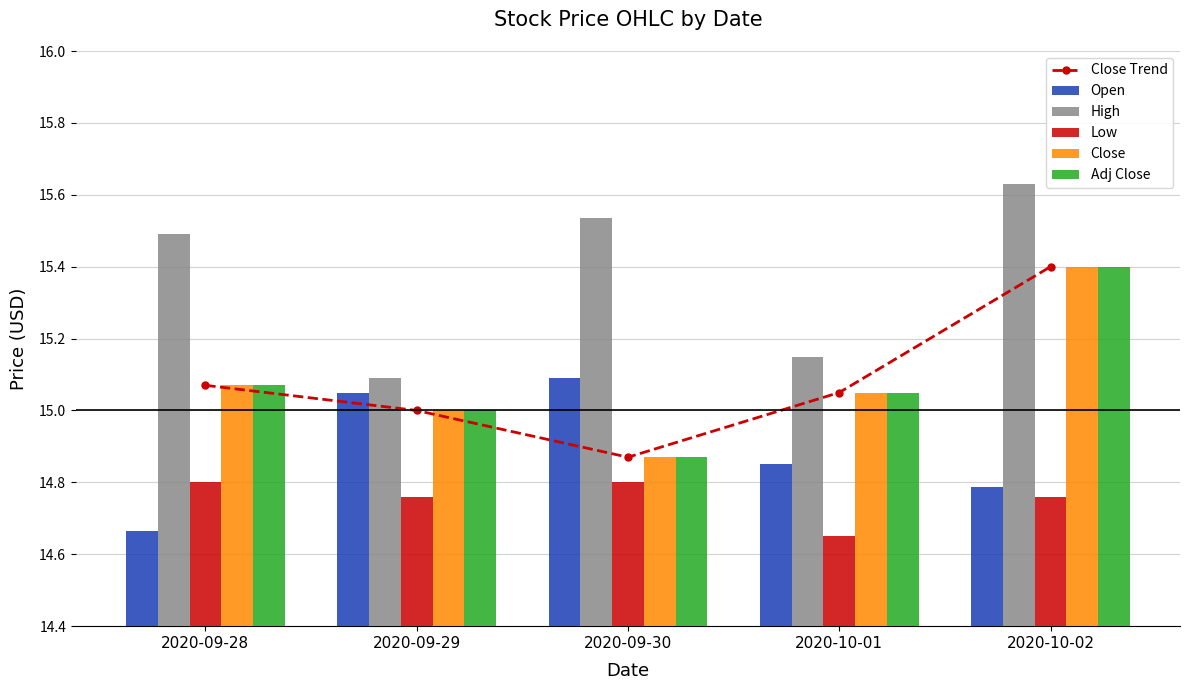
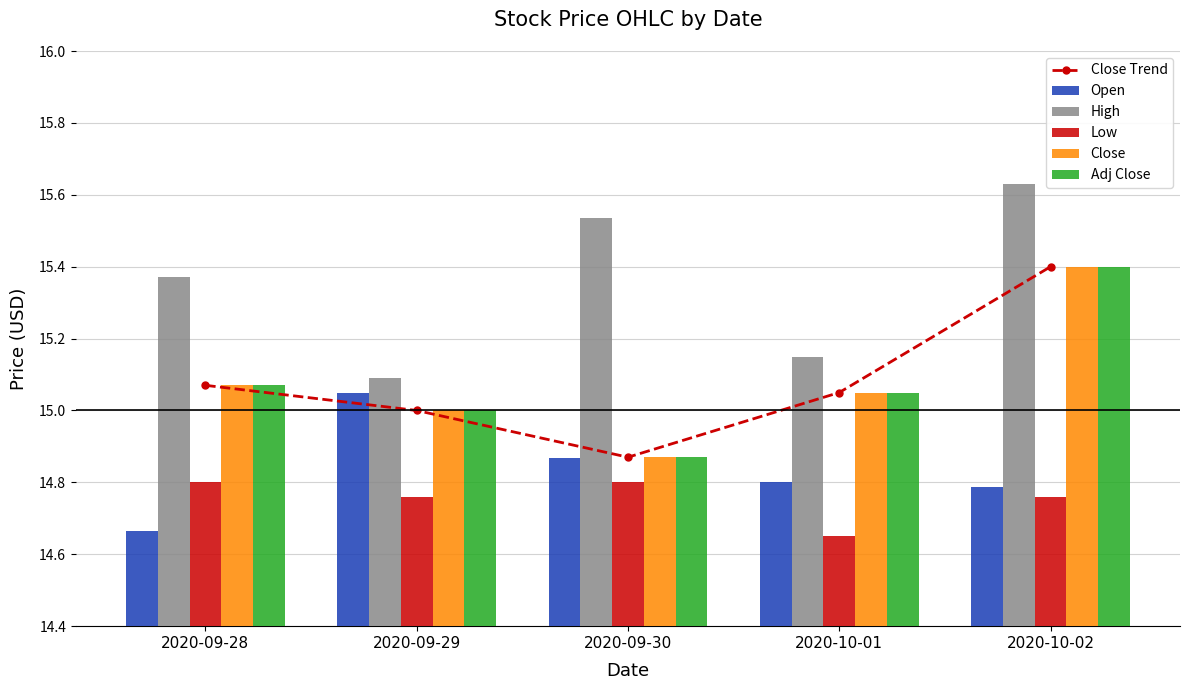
High, 2020-09-28: 15.49 -> 15.37
Open, 2020-09-30: 15.09 -> 14.87
Open, 2020-10-01: 14.85 -> 14.80
